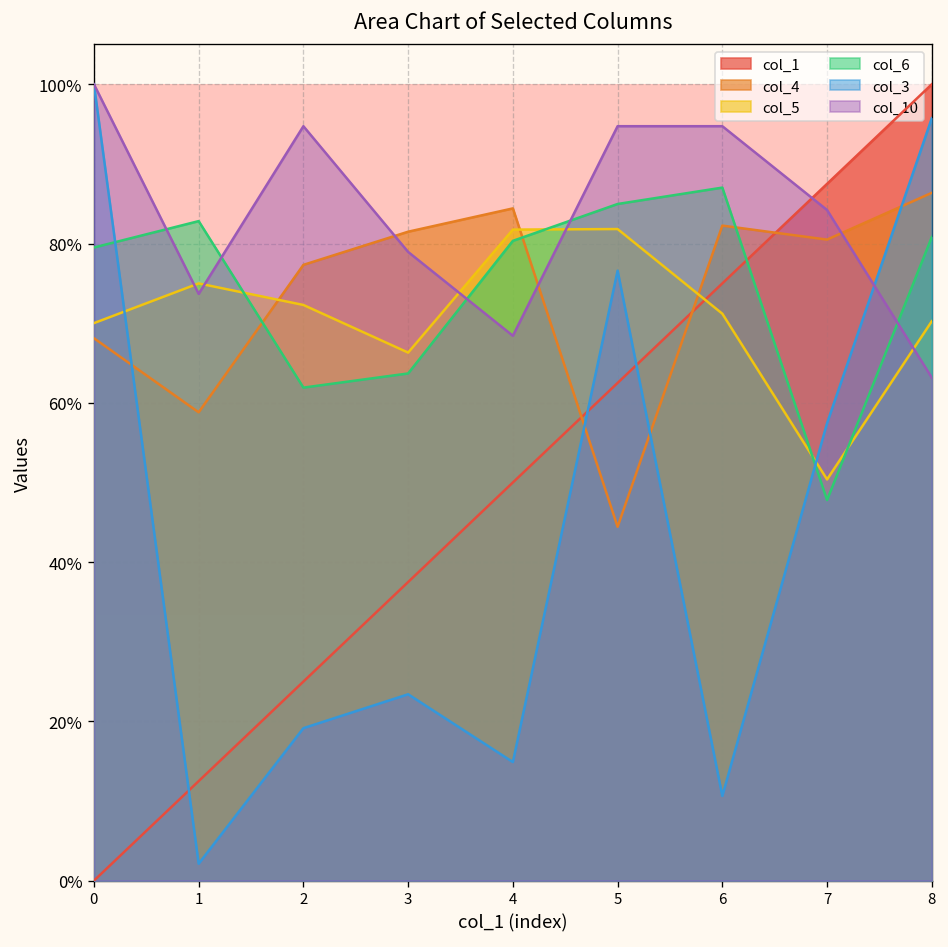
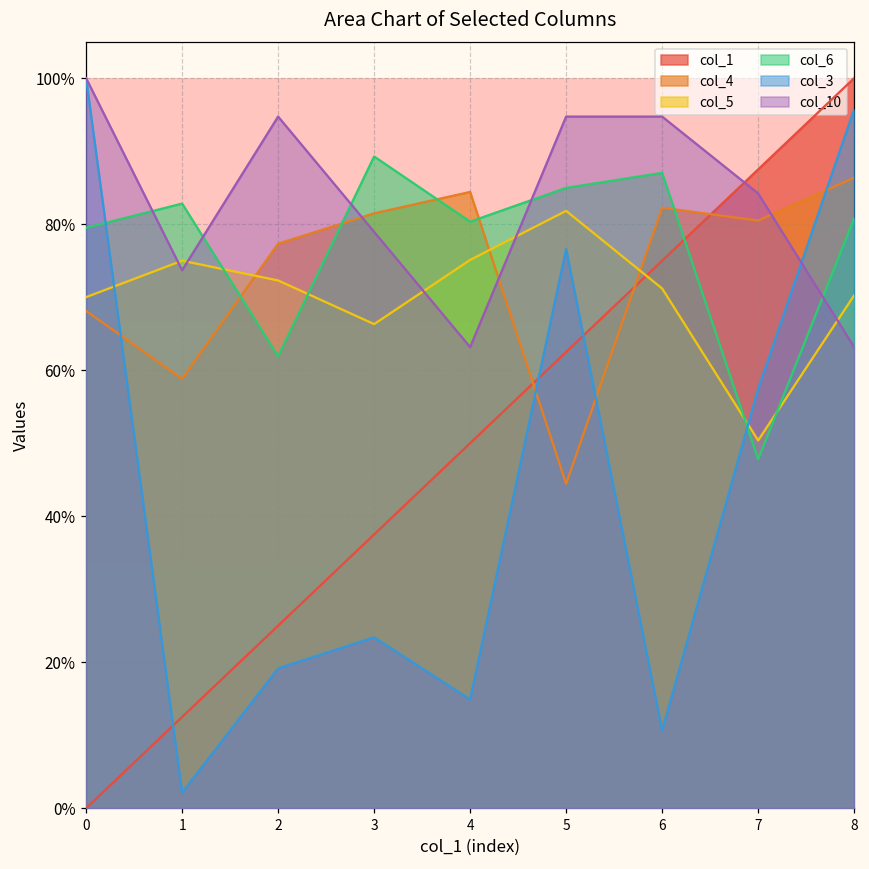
col_6, 3: 64% -> 89%
col_5, 4: 82% -> 75%
col_10, 4: 68% -> 63%
